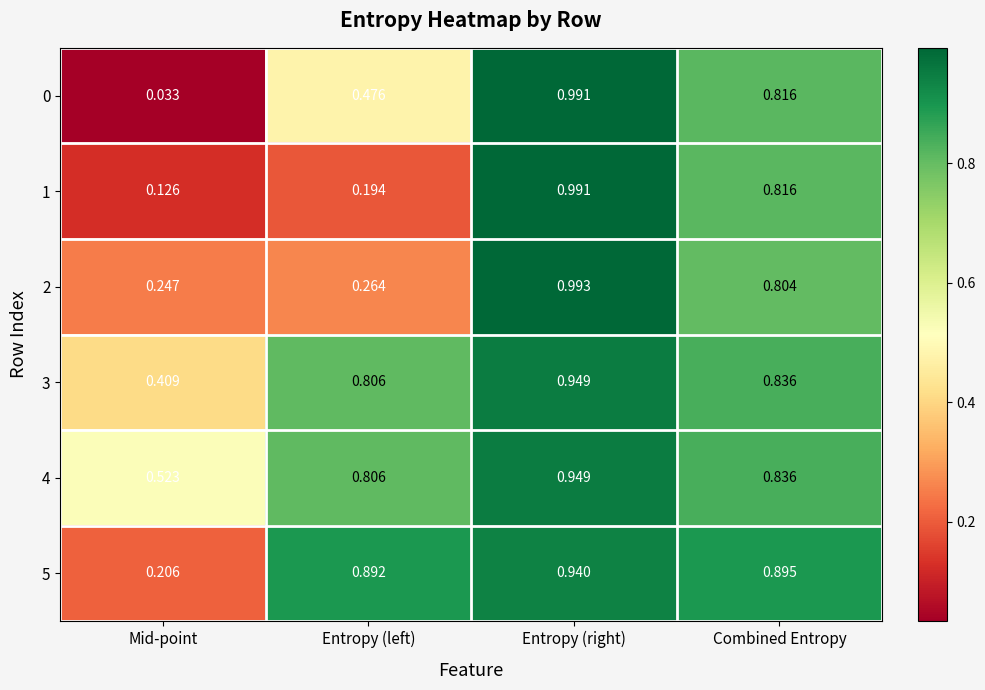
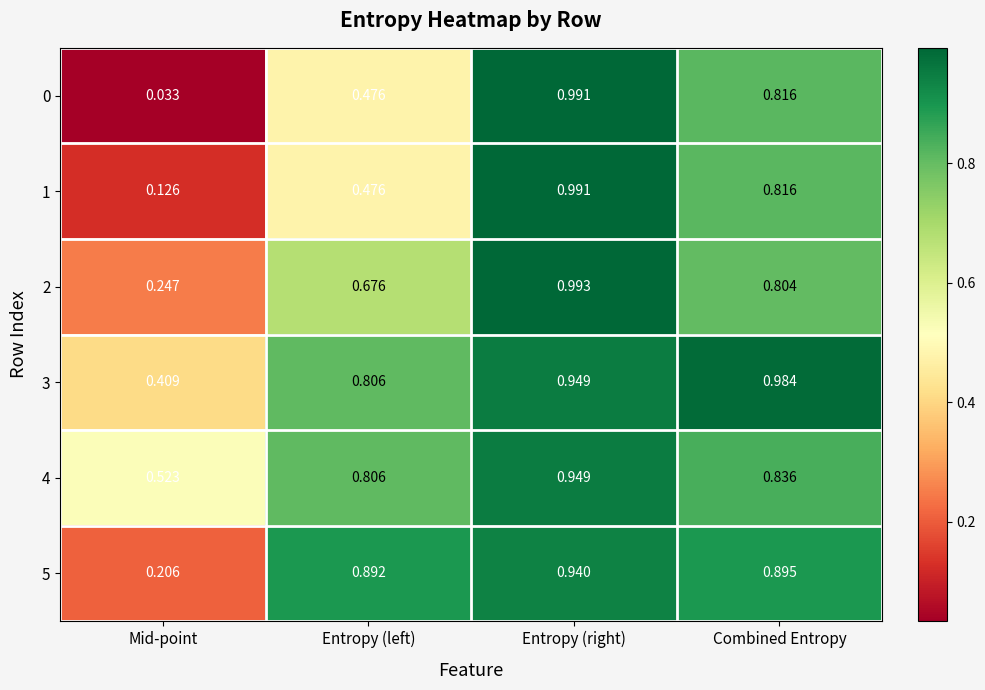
1, Entropy (left): 0.194 -> 0.476
2, Entropy (left): 0.264 -> 0.676
3, Combined Entropy: 0.836 -> 0.984
